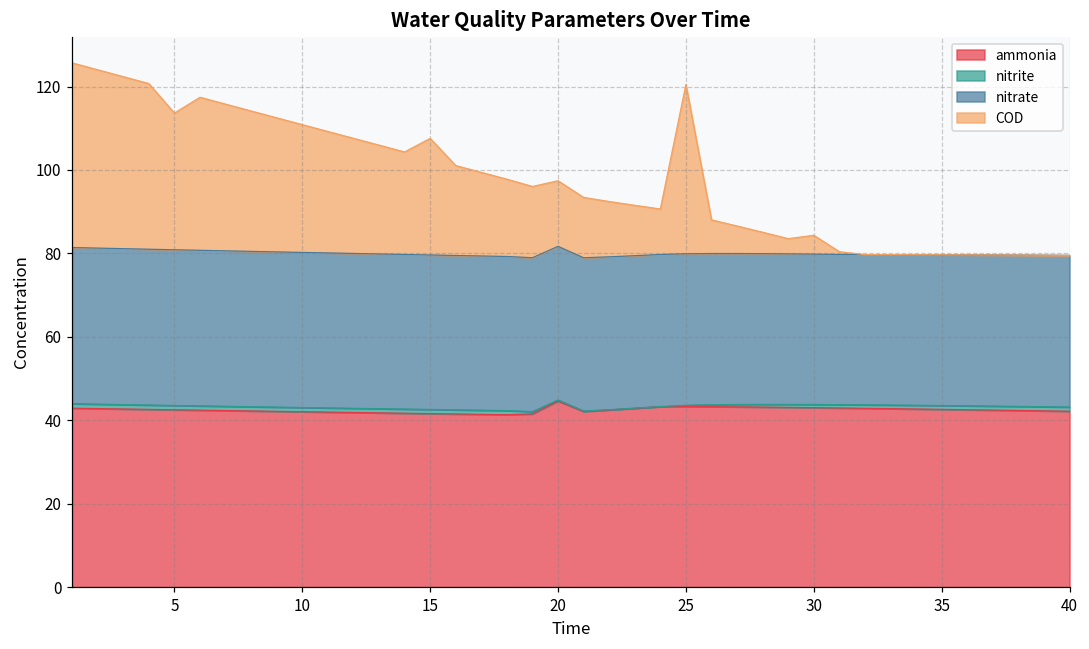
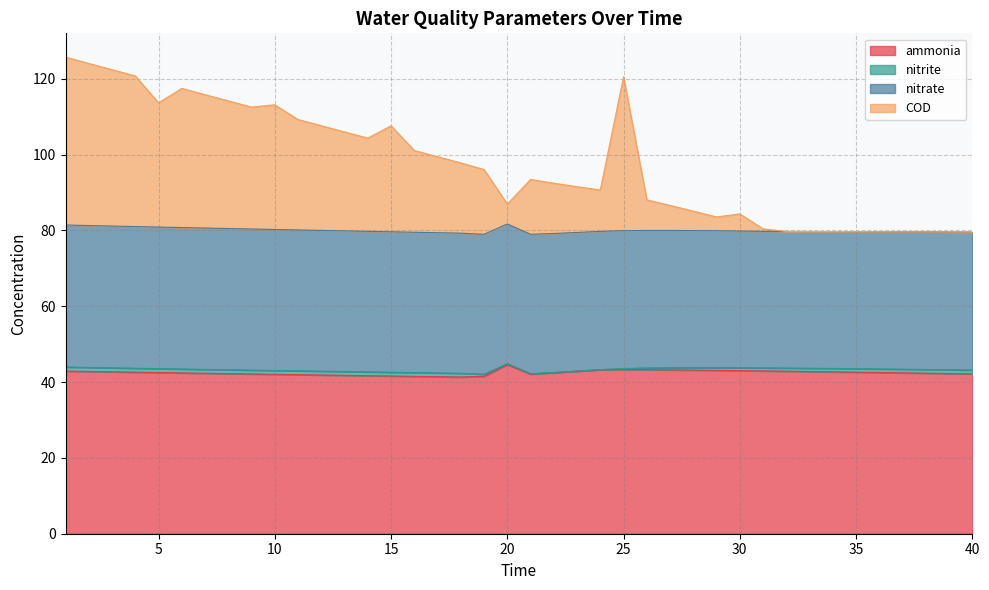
COD, 10: 31 -> 33
COD, 20: 16 -> 5
